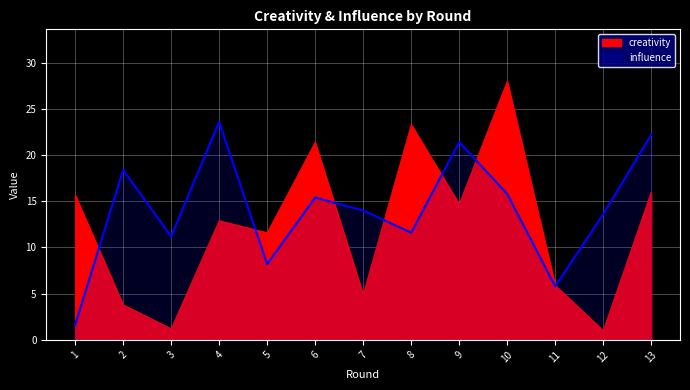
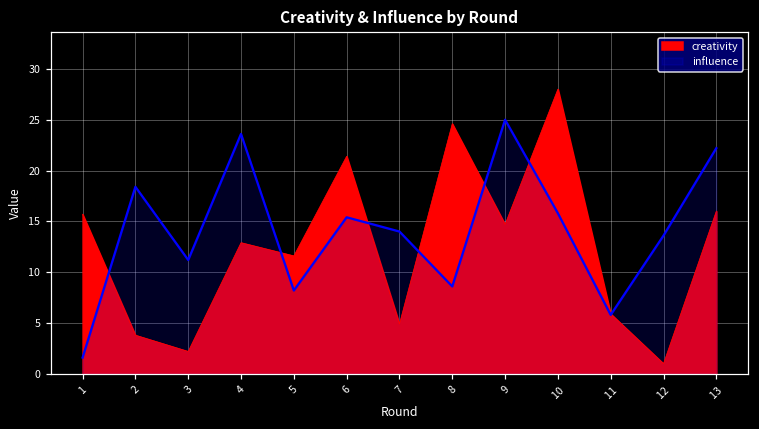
creativity, 3: 1 -> 2
creativity, 8: 23 -> 25
influence, 8: 12 -> 9
influence, 9: 21 -> 25
